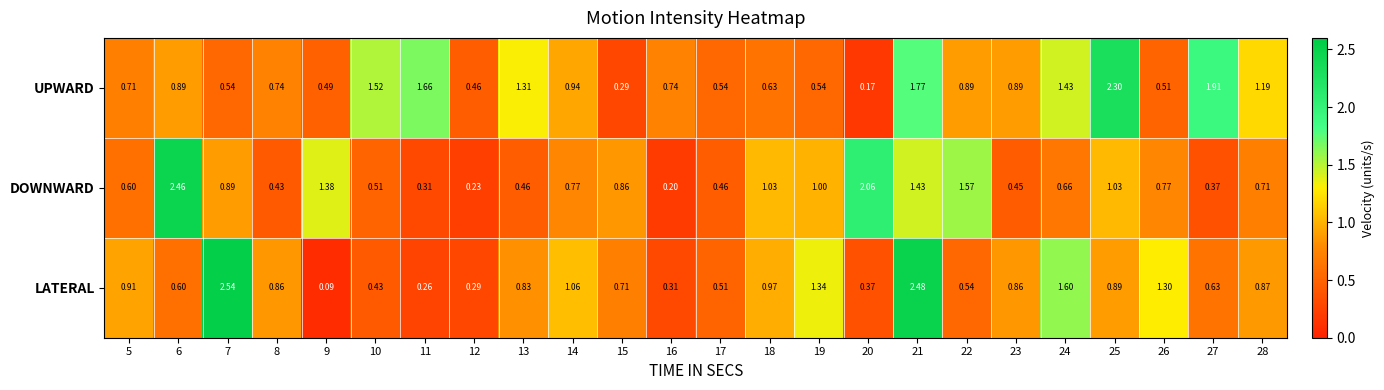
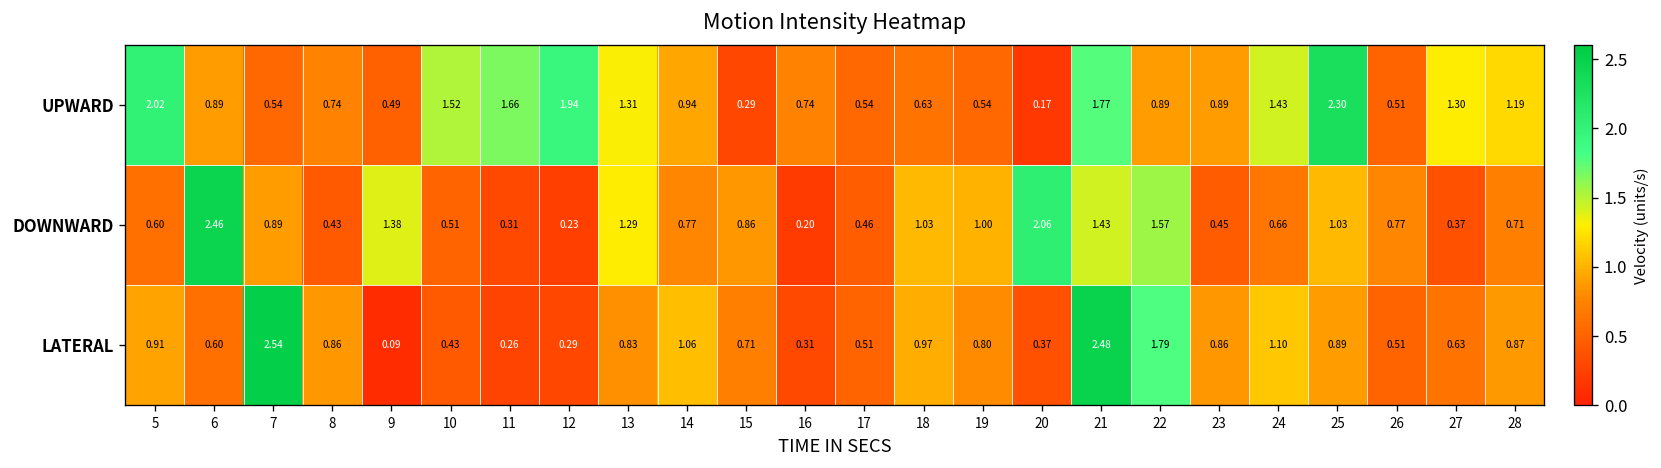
UPWARD, 5: 0.71 -> 2.02
UPWARD, 12: 0.46 -> 1.94
UPWARD, 27: 1.91 -> 1.30
DOWNWARD, 13: 0.46 -> 1.29
LATERAL, 19: 1.34 -> 0.80
LATERAL, 22: 0.54 -> 1.79
LATERAL, 24: 1.60 -> 1.10
LATERAL, 26: 1.30 -> 0.51
